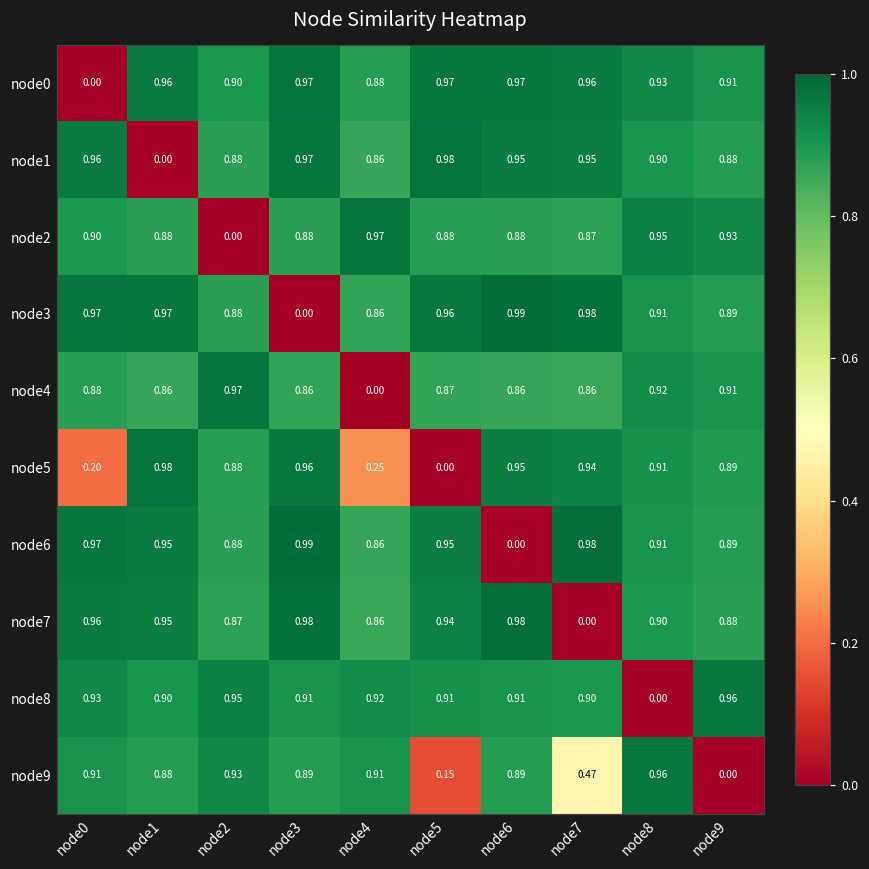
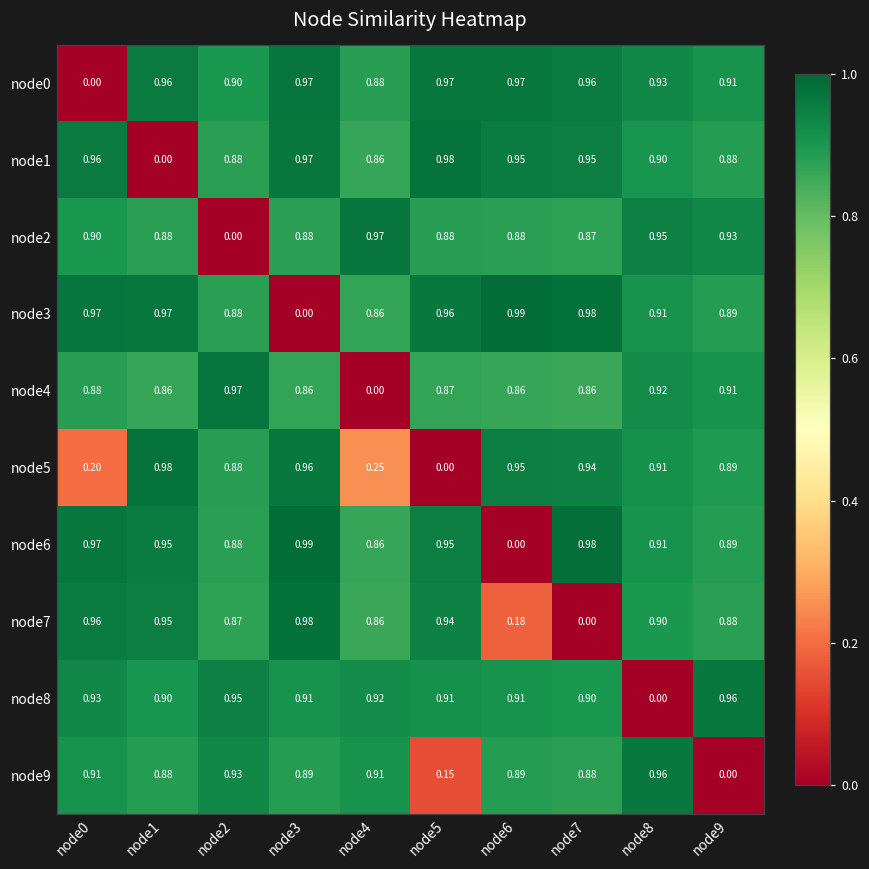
node7, node6: 0.98 -> 0.18
node9, node7: 0.47 -> 0.88
